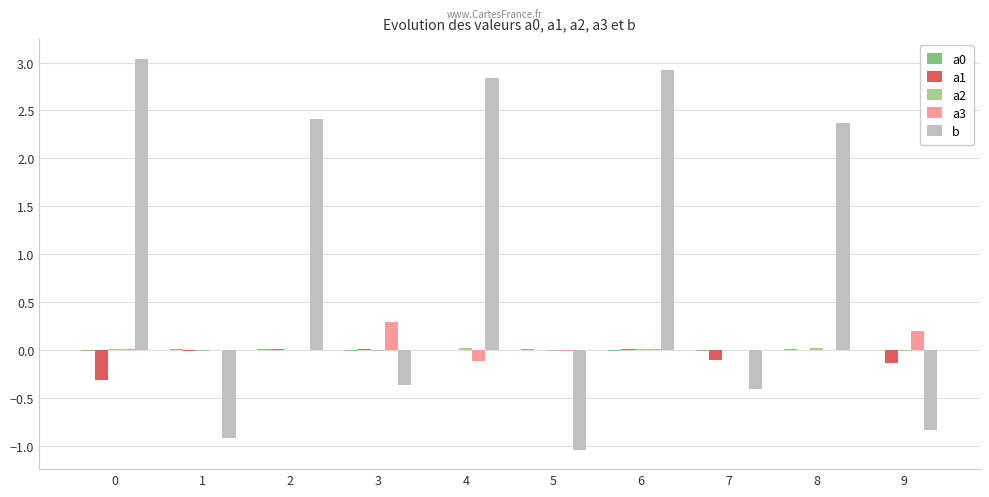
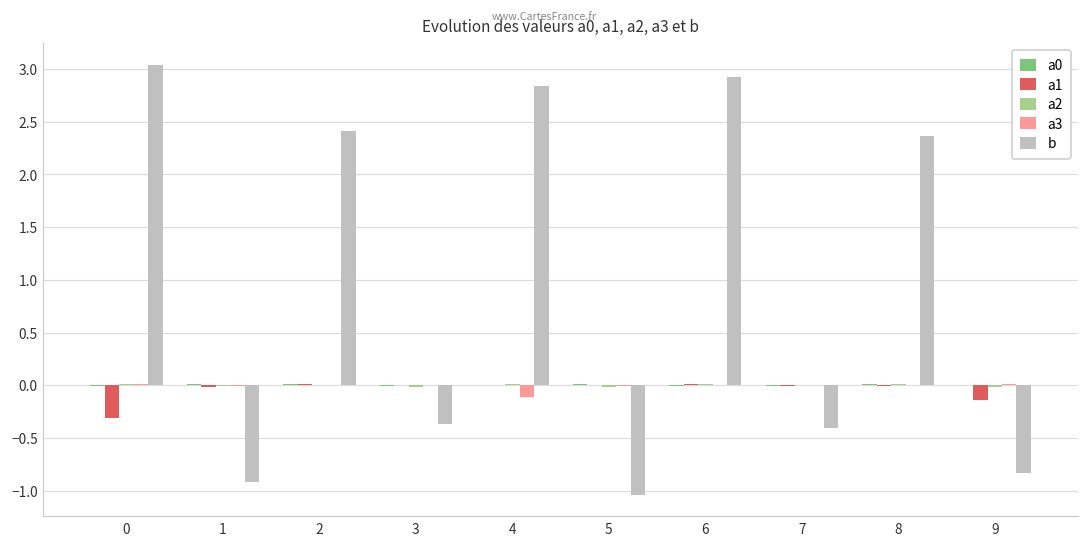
a3, 3: 0.3 -> 0.0
a1, 7: -0.1 -> 0.0
a3, 9: 0.2 -> 0.0
